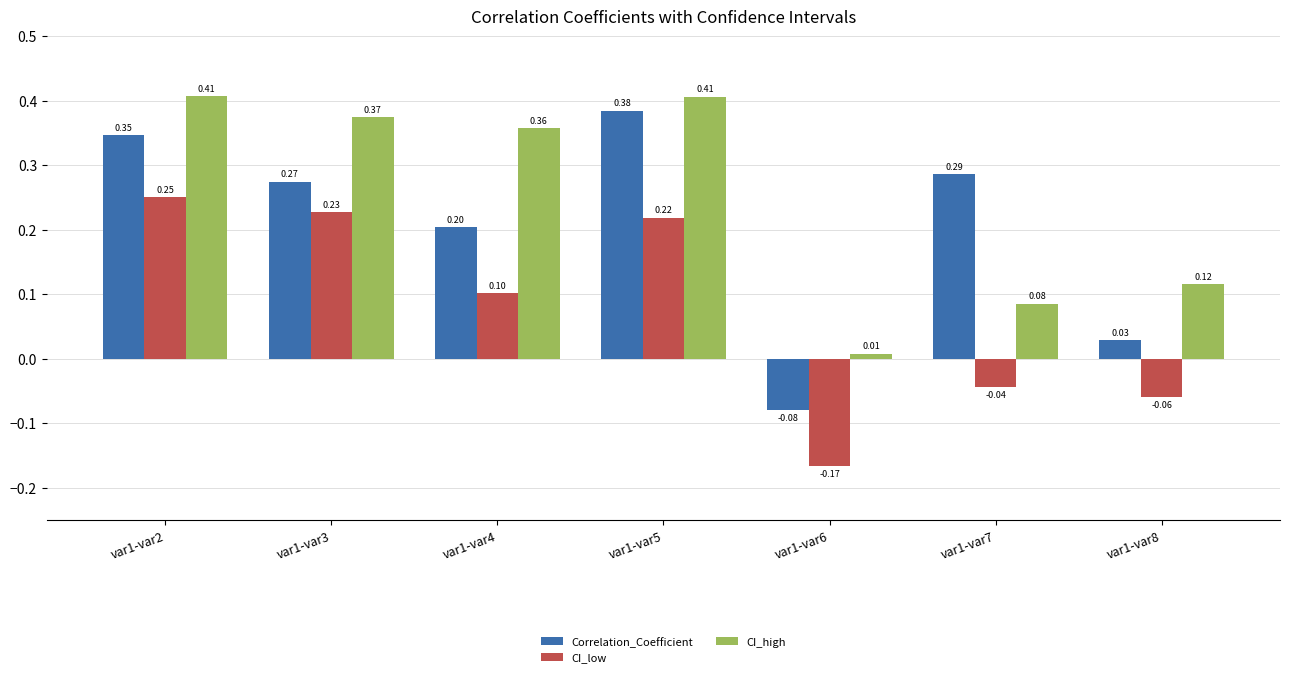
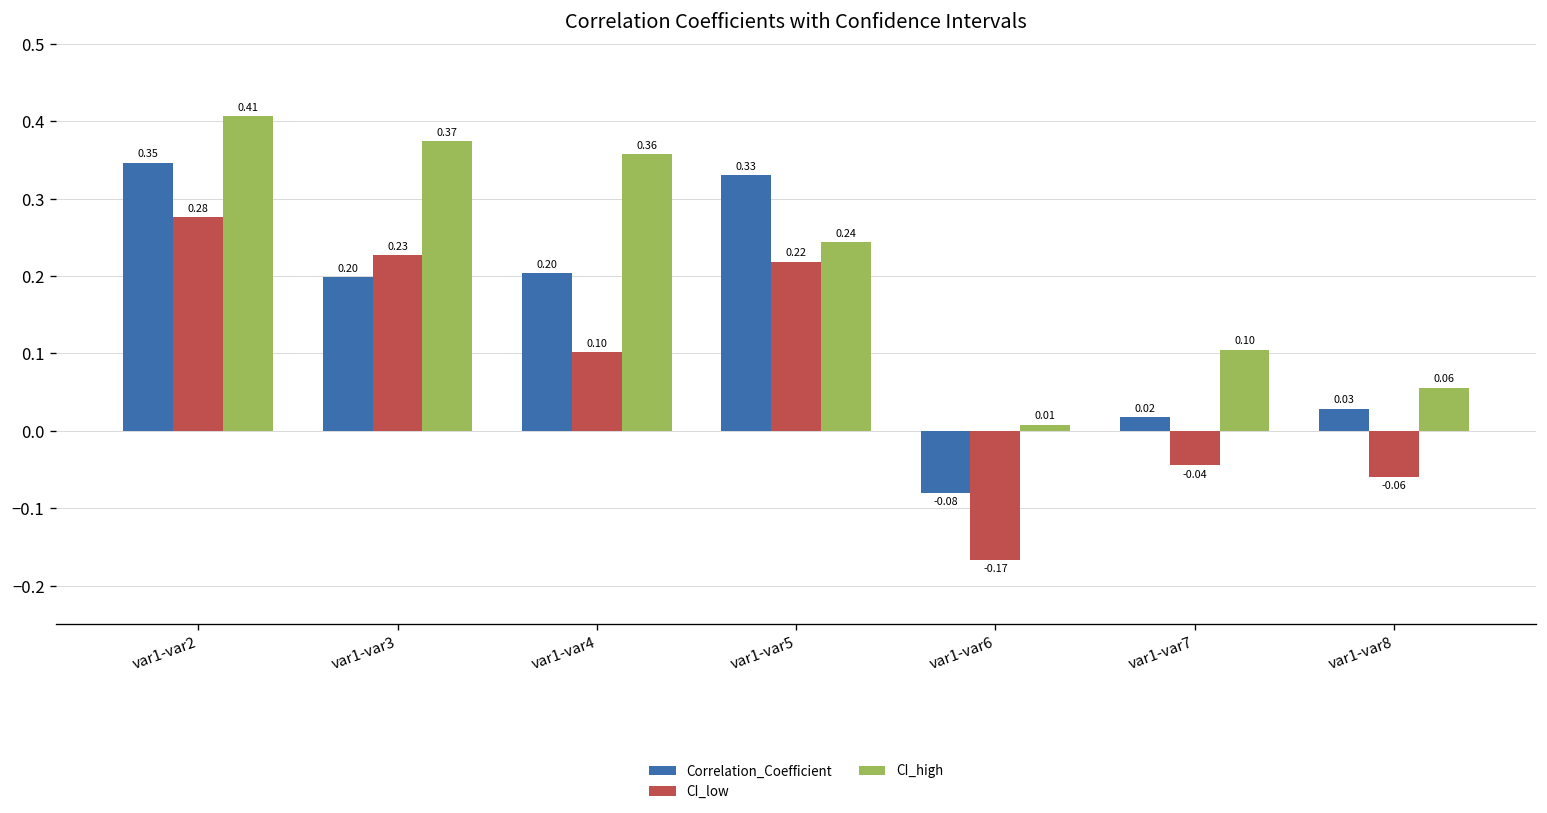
CI_low, var1-var2: 0.25 -> 0.28
Correlation_Coefficient, var1-var3: 0.27 -> 0.20
Correlation_Coefficient, var1-var5: 0.38 -> 0.33
CI_high, var1-var5: 0.41 -> 0.24
Correlation_Coefficient, var1-var7: 0.29 -> 0.02
CI_high, var1-var7: 0.08 -> 0.10
CI_high, var1-var8: 0.12 -> 0.06
